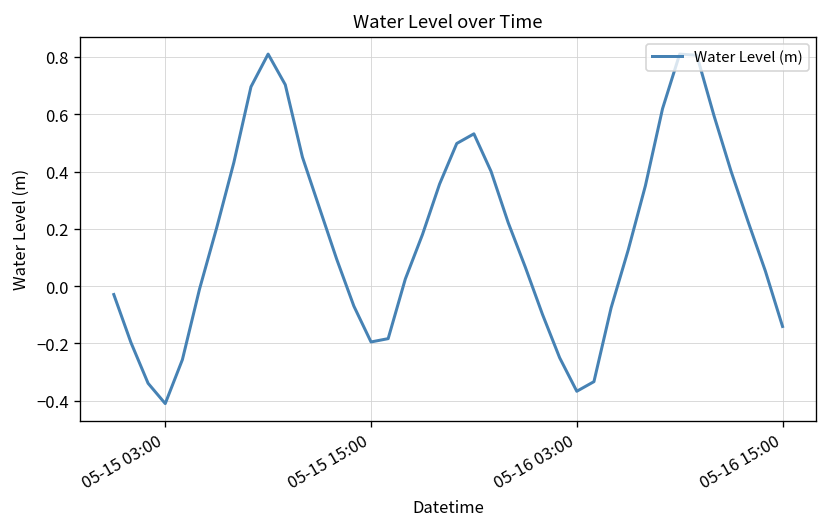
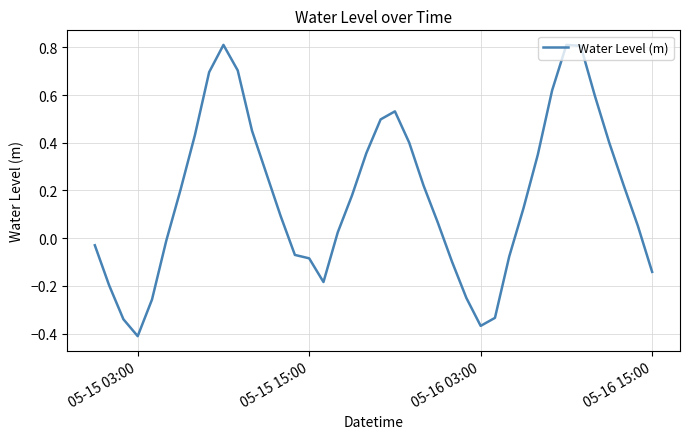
05-15 15:00: -0.20 -> -0.08
